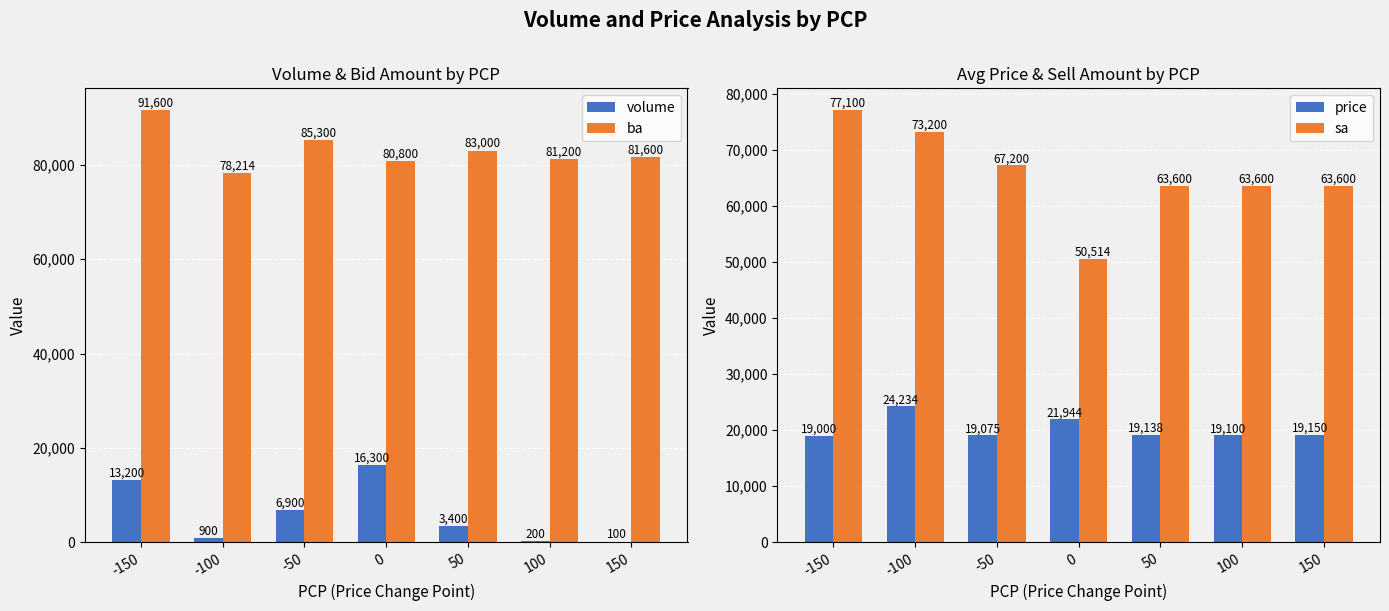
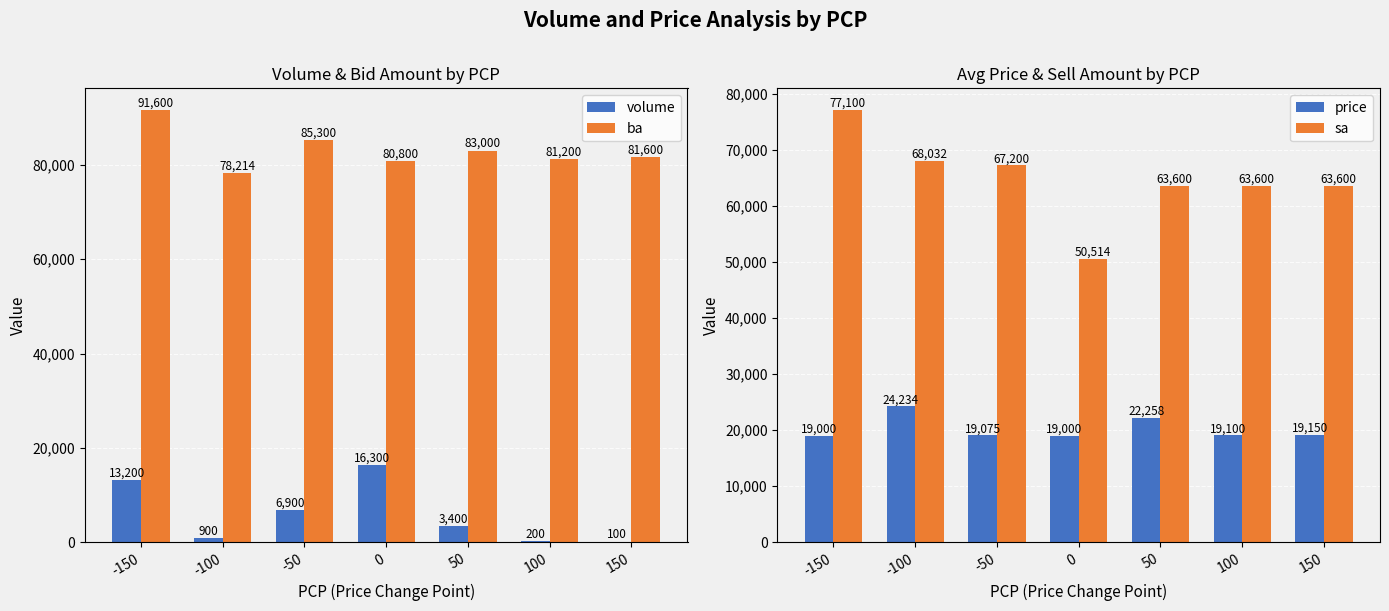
Avg Price & Sell Amount by PCP, sa, -100: 73,200 -> 68,032
Avg Price & Sell Amount by PCP, price, 0: 21,944 -> 19,000
Avg Price & Sell Amount by PCP, price, 50: 19,138 -> 22,258
